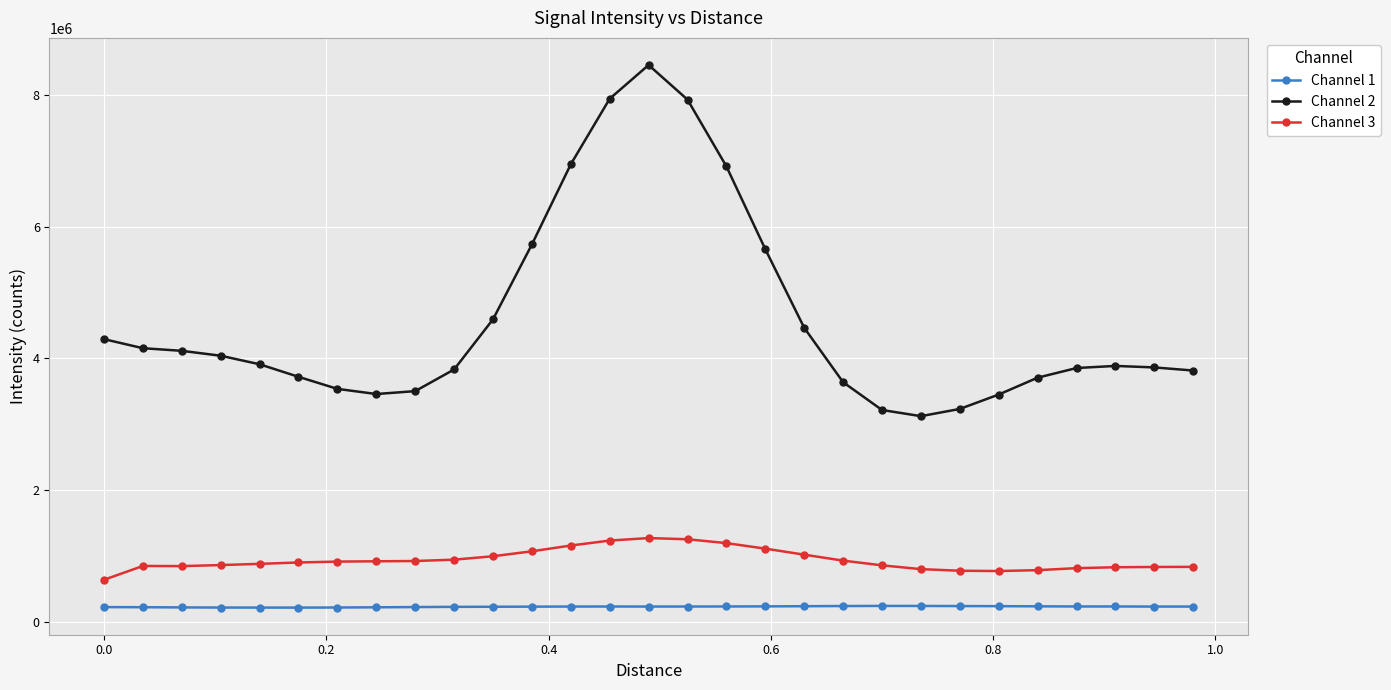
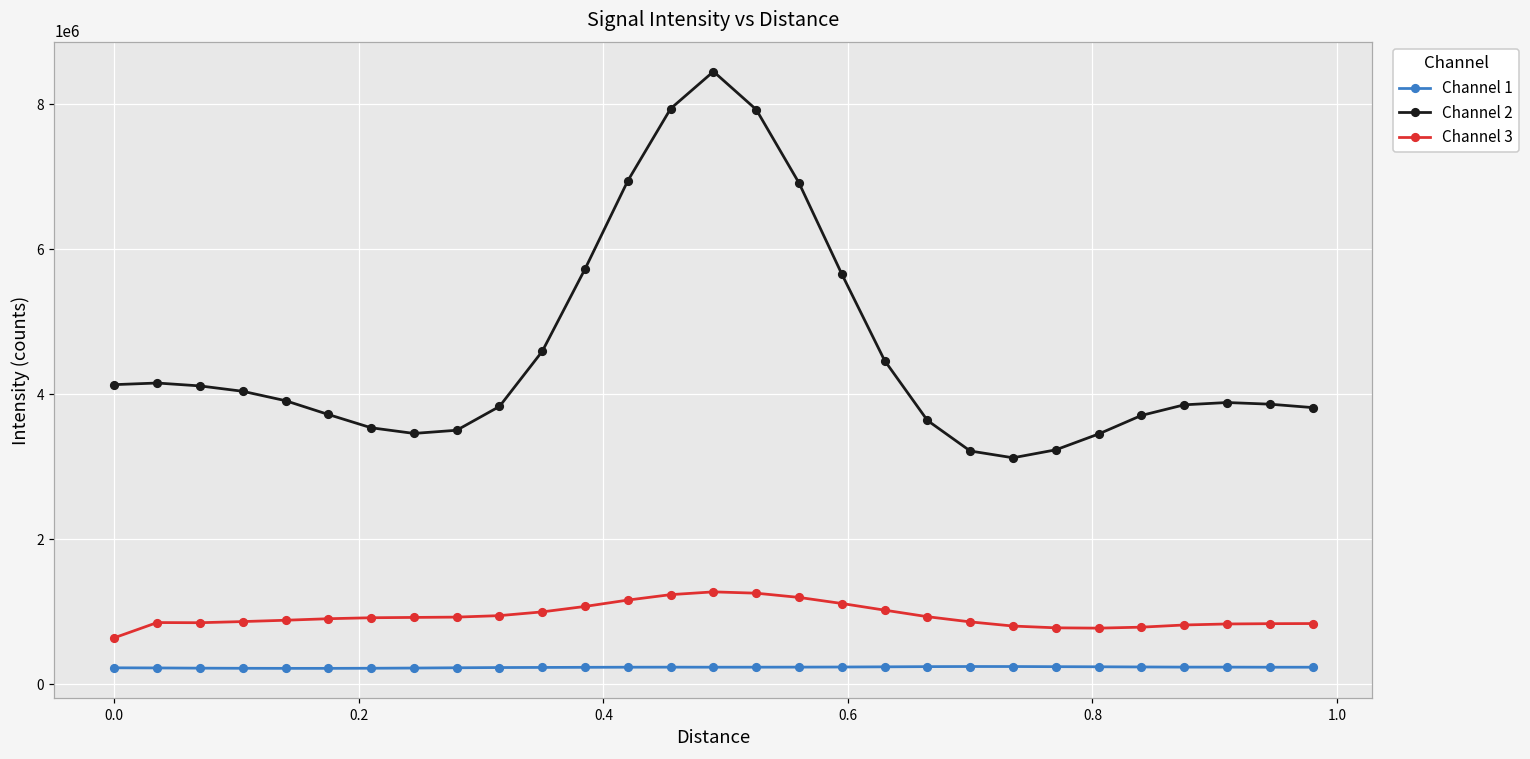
Channel 2, 0.0: 4300000 -> 4100000
